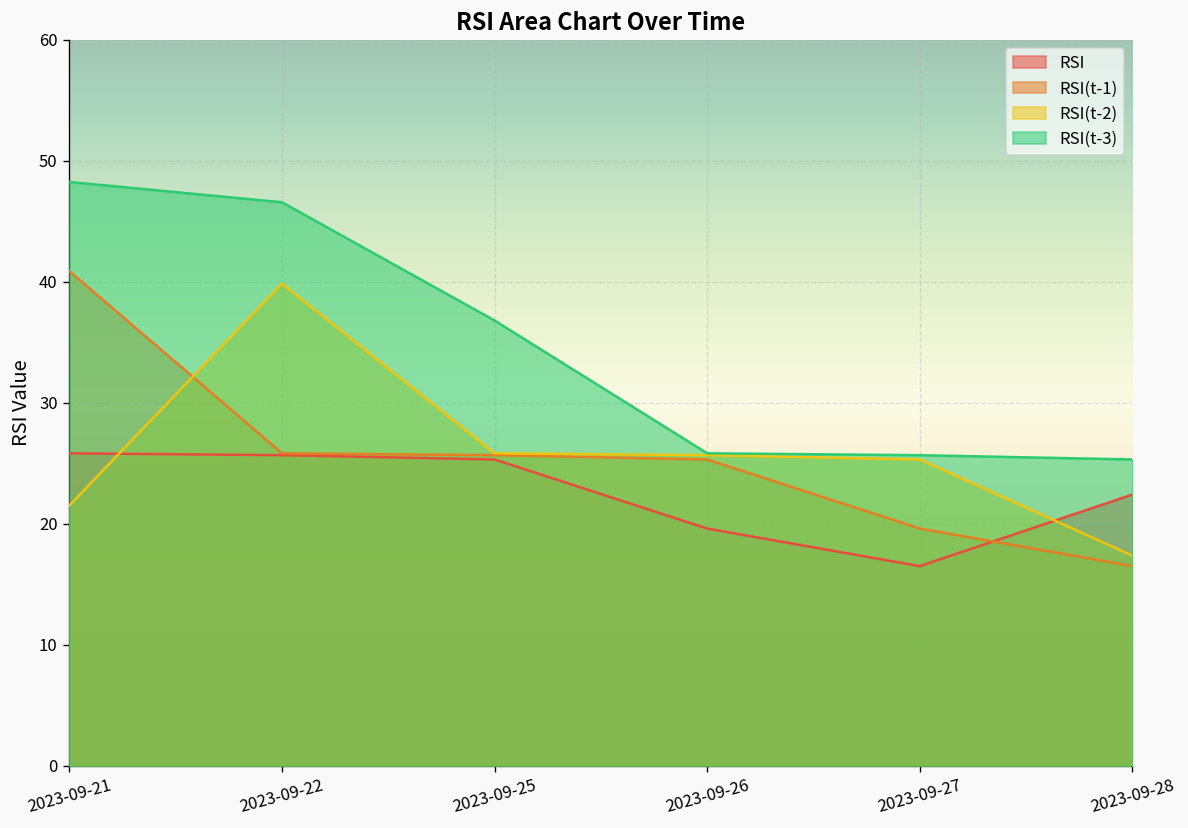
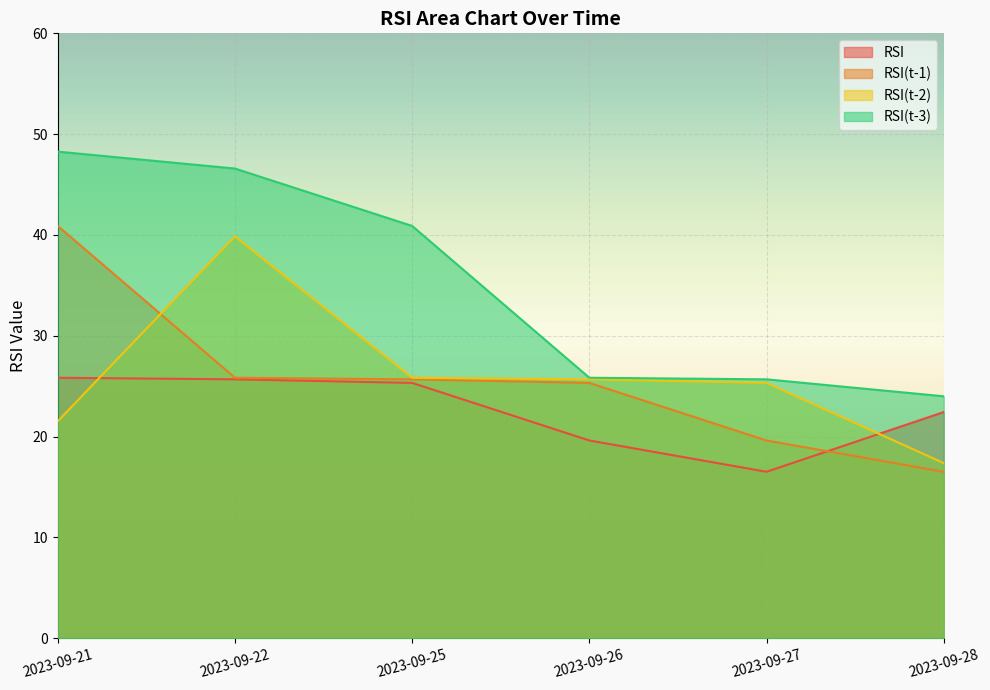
RSI(t-3), 2023-09-25: 36.8 -> 40.9
RSI(t-3), 2023-09-28: 25.3 -> 24.0
